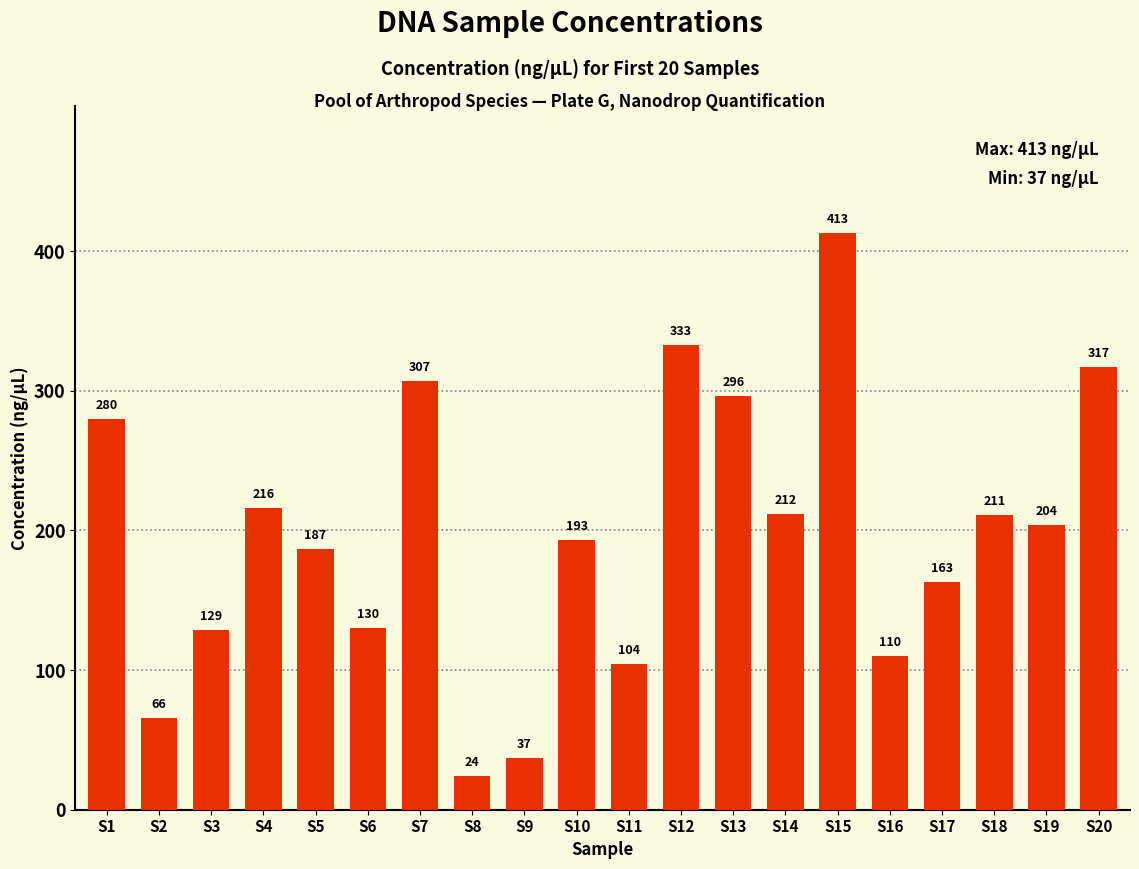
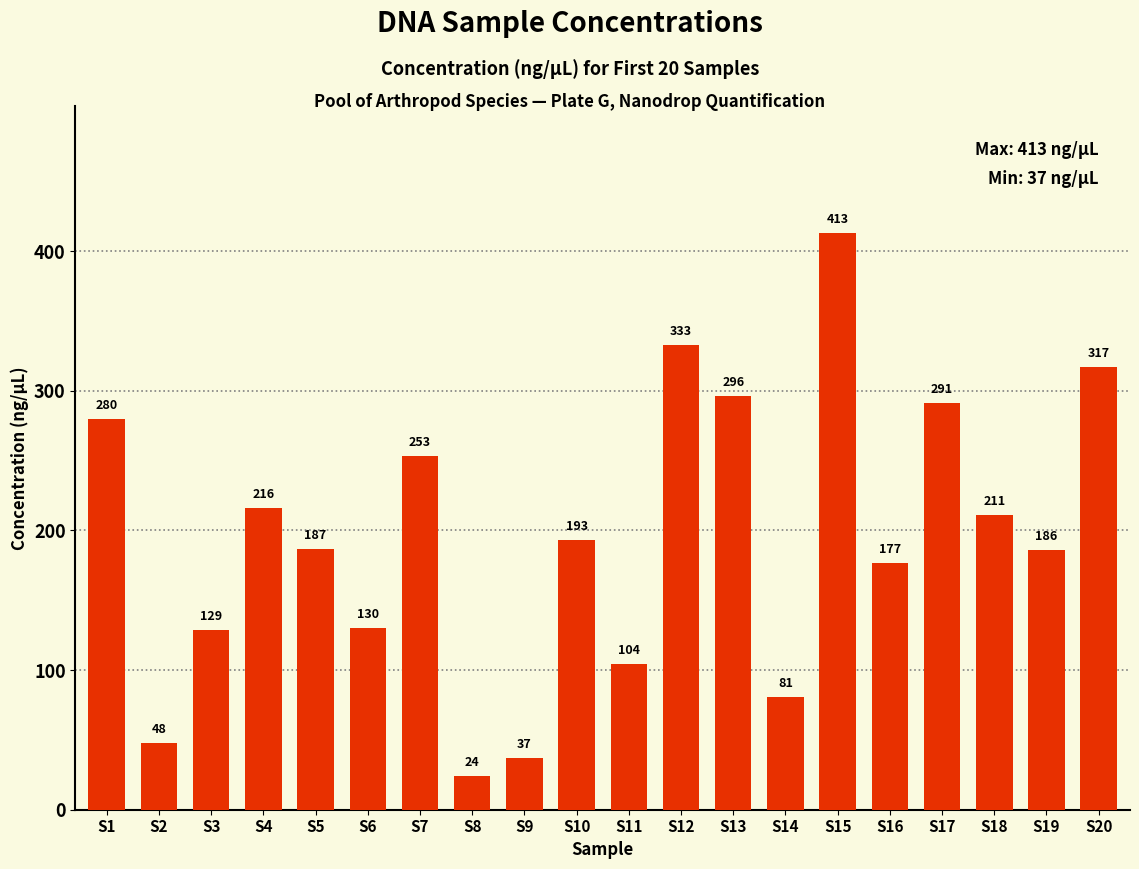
S2: 66 -> 48
S7: 307 -> 253
S14: 212 -> 81
S16: 110 -> 177
S17: 163 -> 291
S19: 204 -> 186
